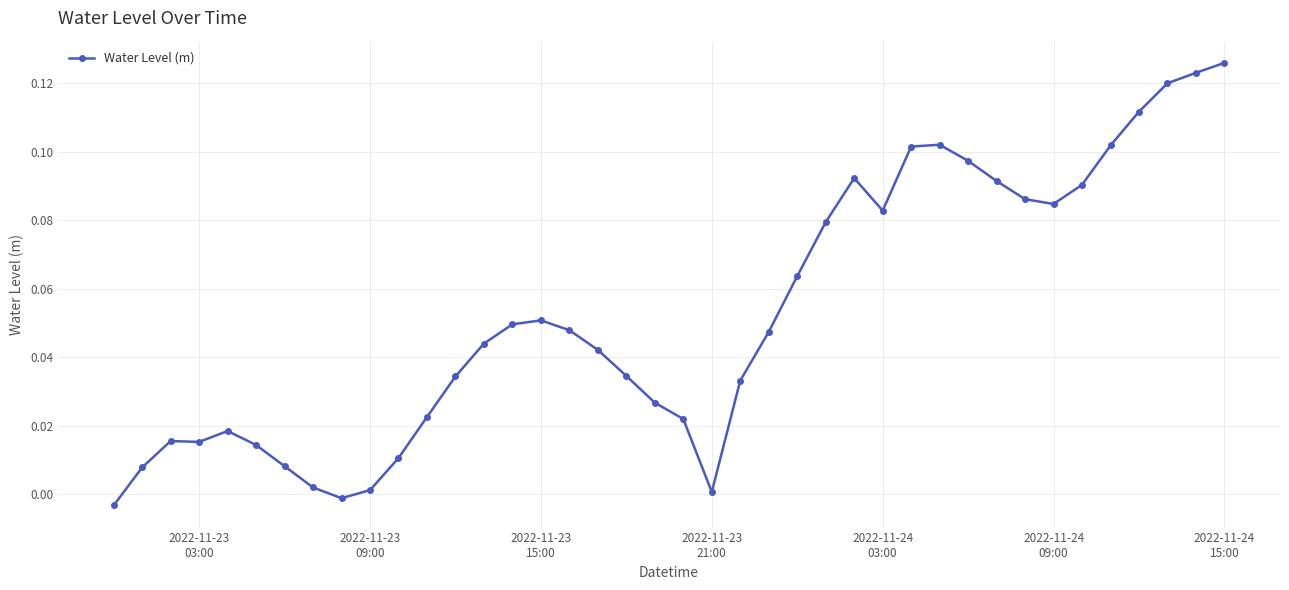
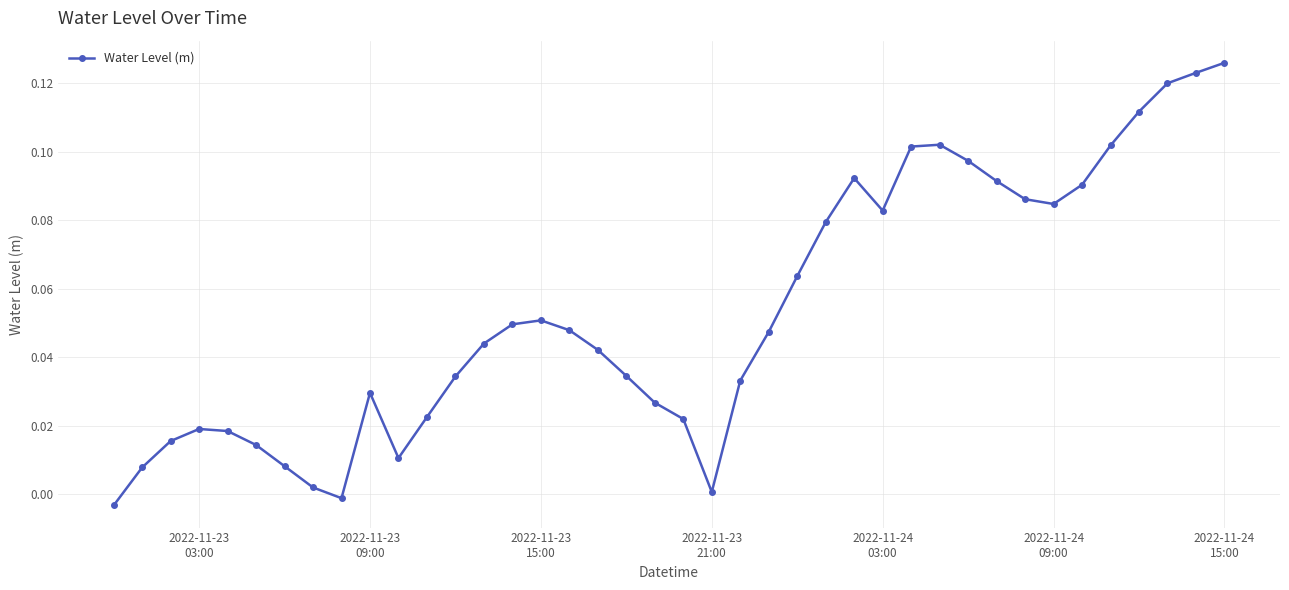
2022-11-23 03:00: 0.015 -> 0.019
2022-11-23 09:00: 0.001 -> 0.030
